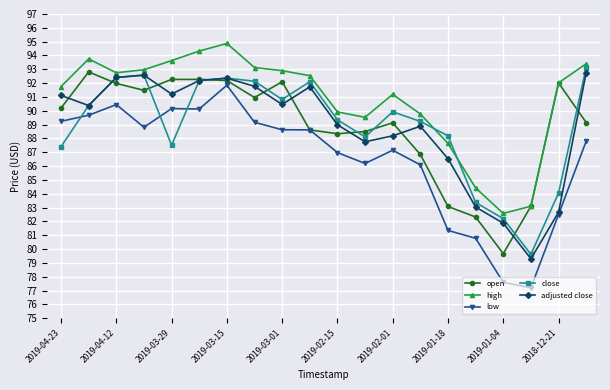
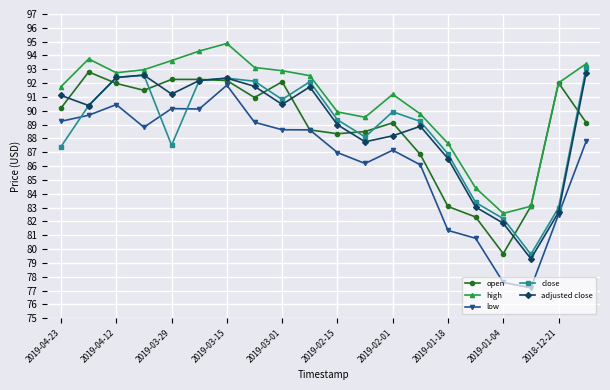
close, 2019-01-18: 88.2 -> 86.9
close, 2018-12-21: 84.1 -> 83.0
